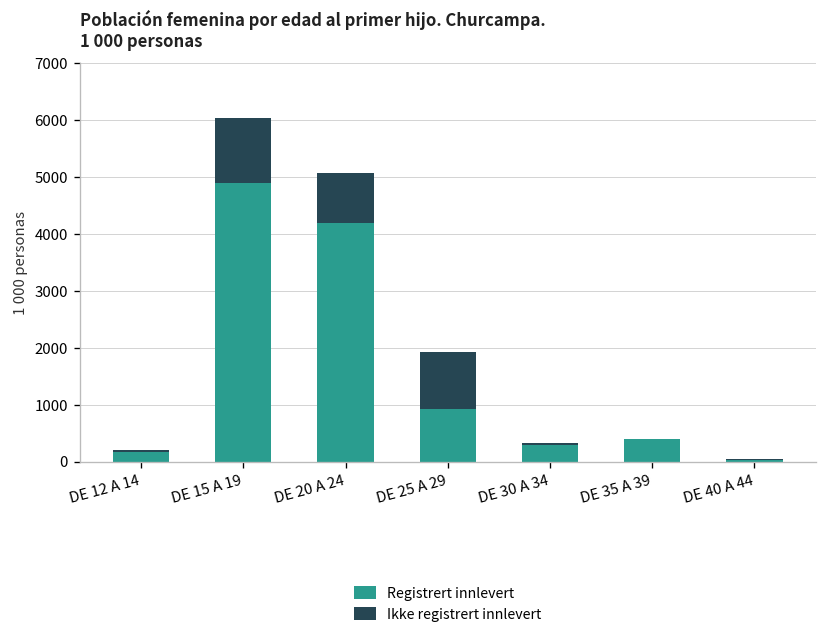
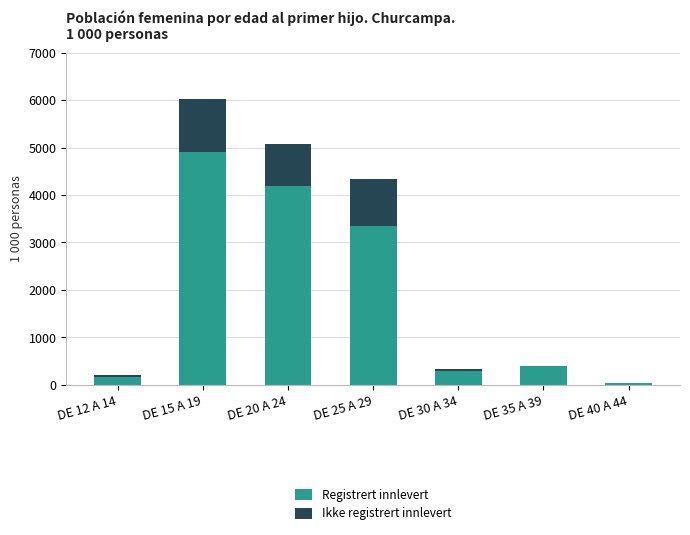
Registrert innlevert, DE 25 A 29: 900 -> 3300
